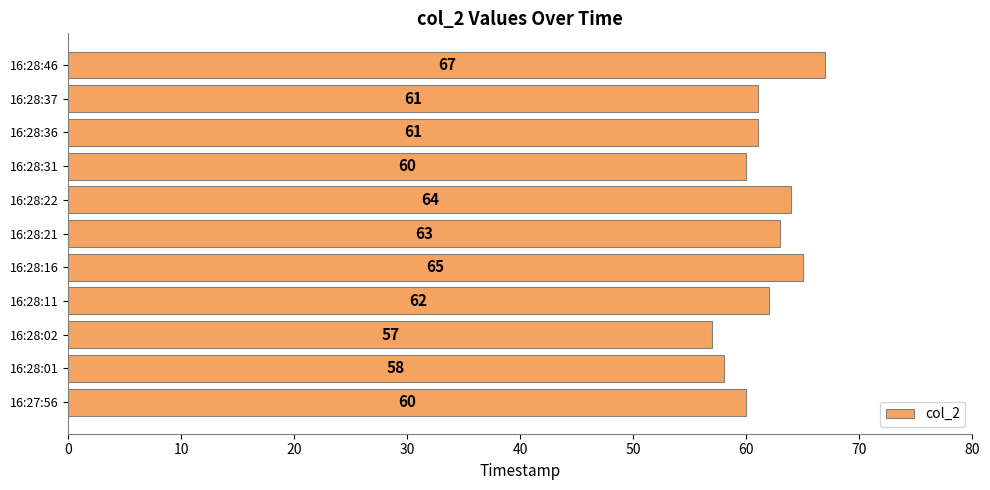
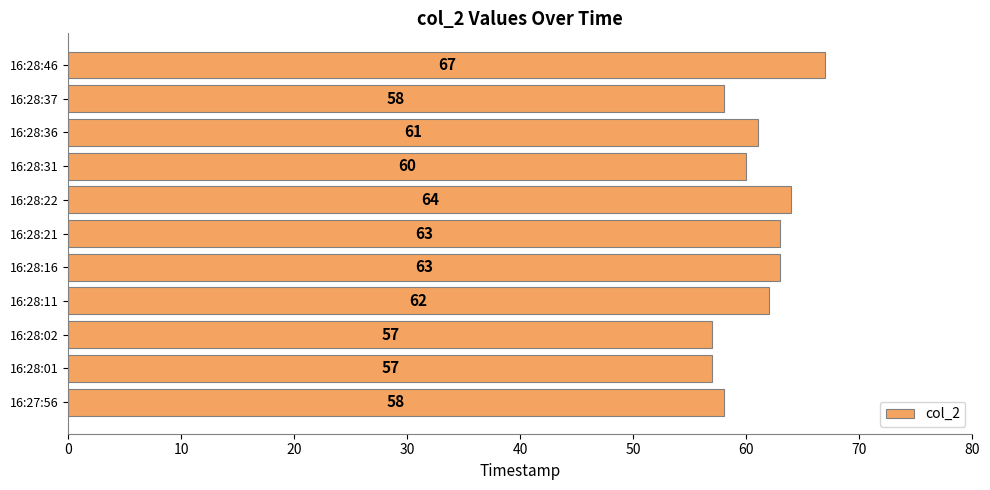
16:28:37: 61 -> 58
16:28:16: 65 -> 63
16:28:01: 58 -> 57
16:27:56: 60 -> 58
